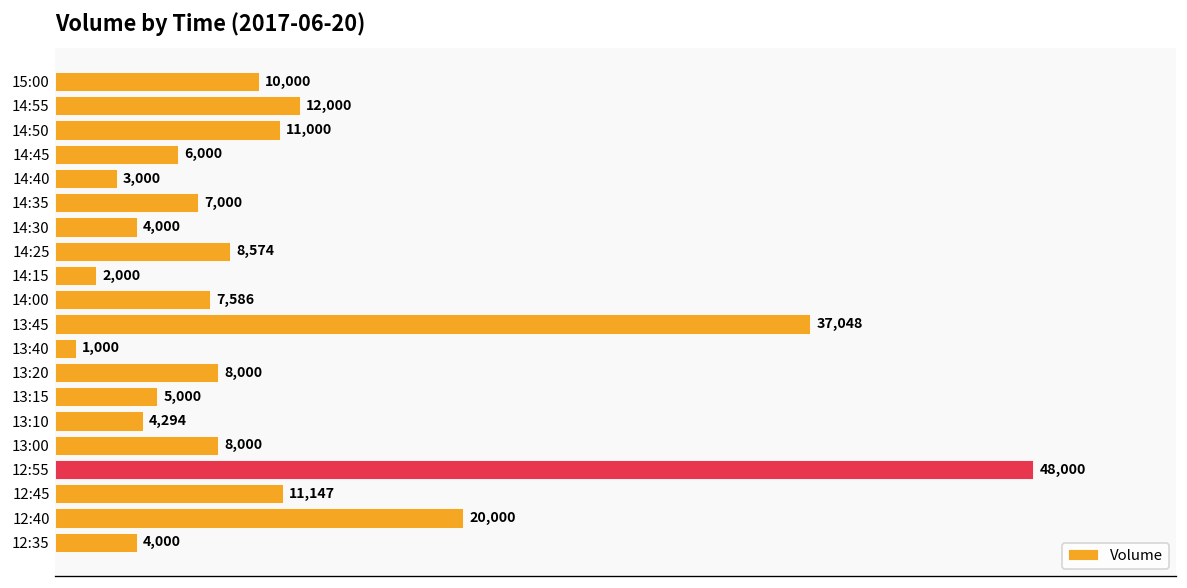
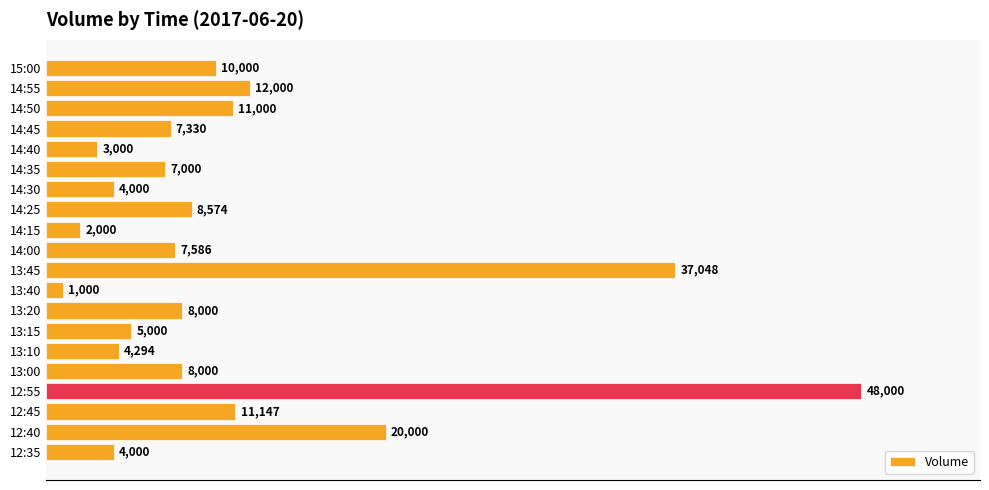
14:45: 6,000 -> 7,330
